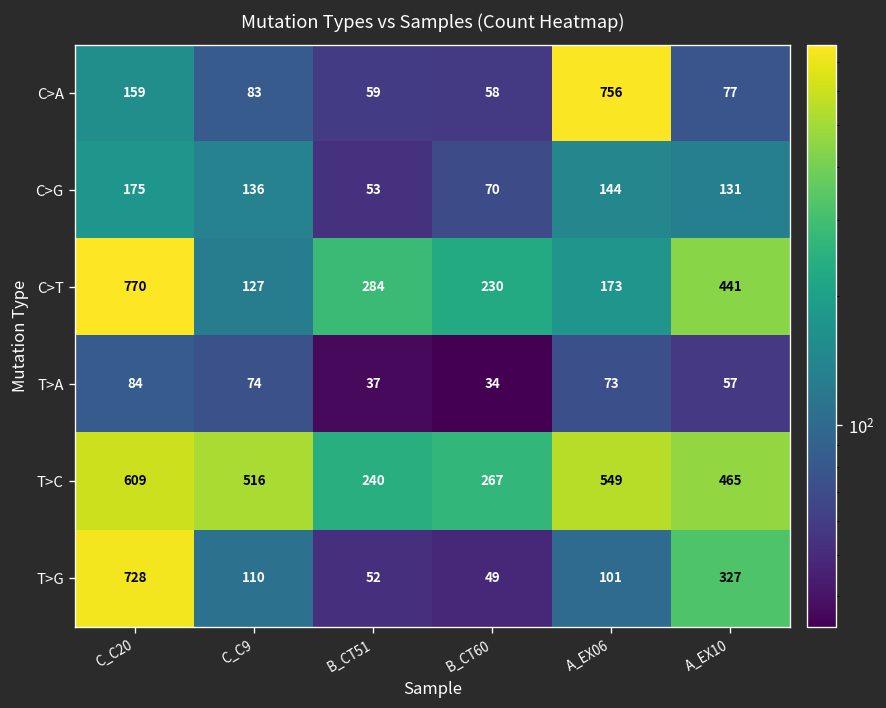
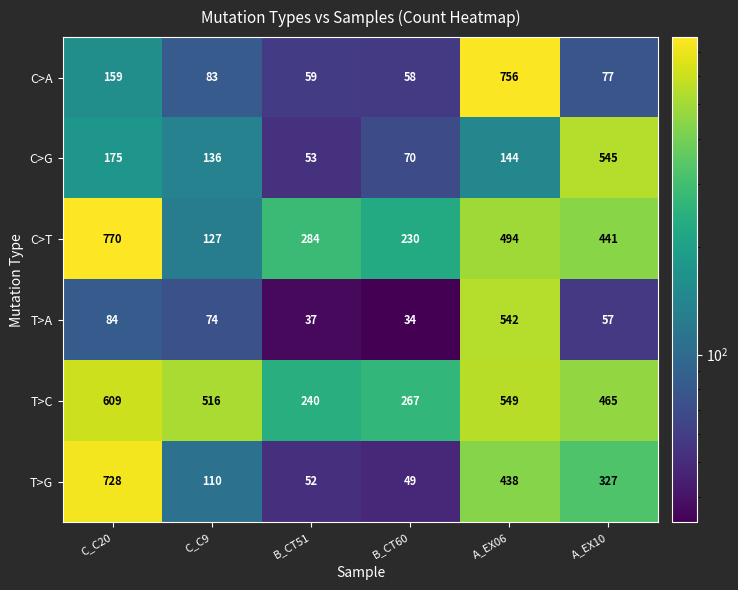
C>G, A_EX10: 131 -> 545
C>T, A_EX06: 173 -> 494
T>A, A_EX06: 73 -> 542
T>G, A_EX06: 101 -> 438
